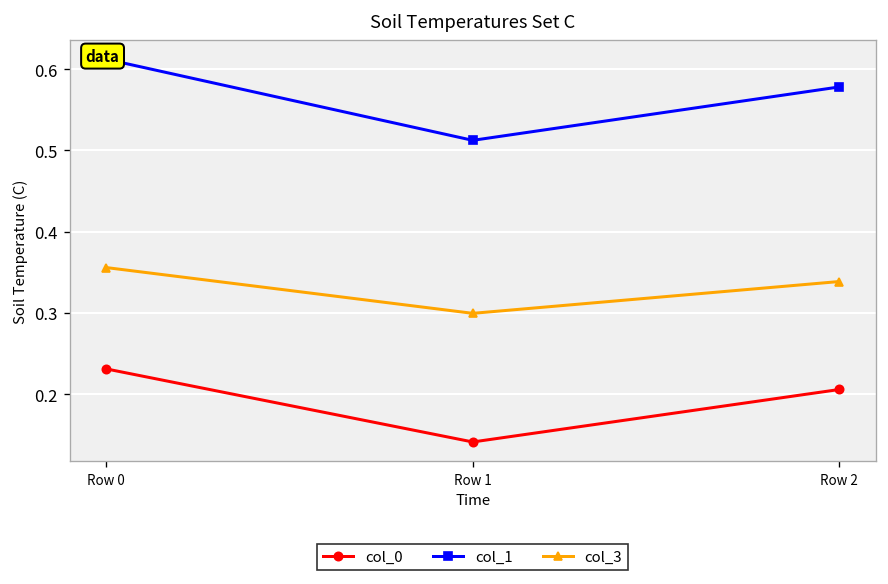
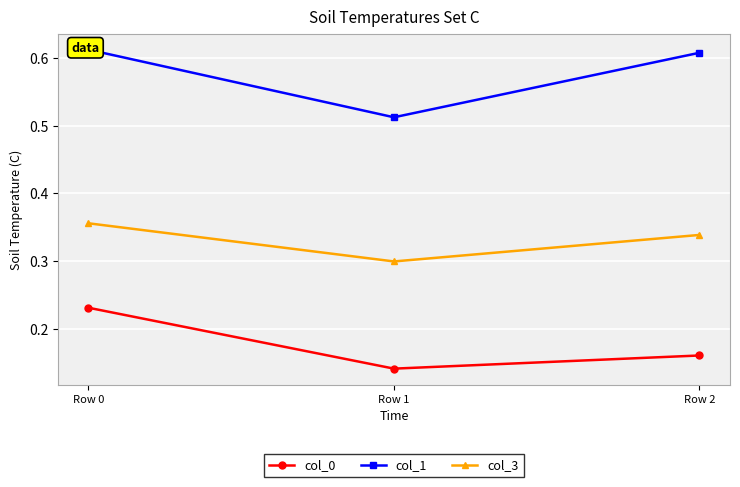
col_0, Row 2: 0.21 -> 0.16
col_1, Row 2: 0.58 -> 0.61
